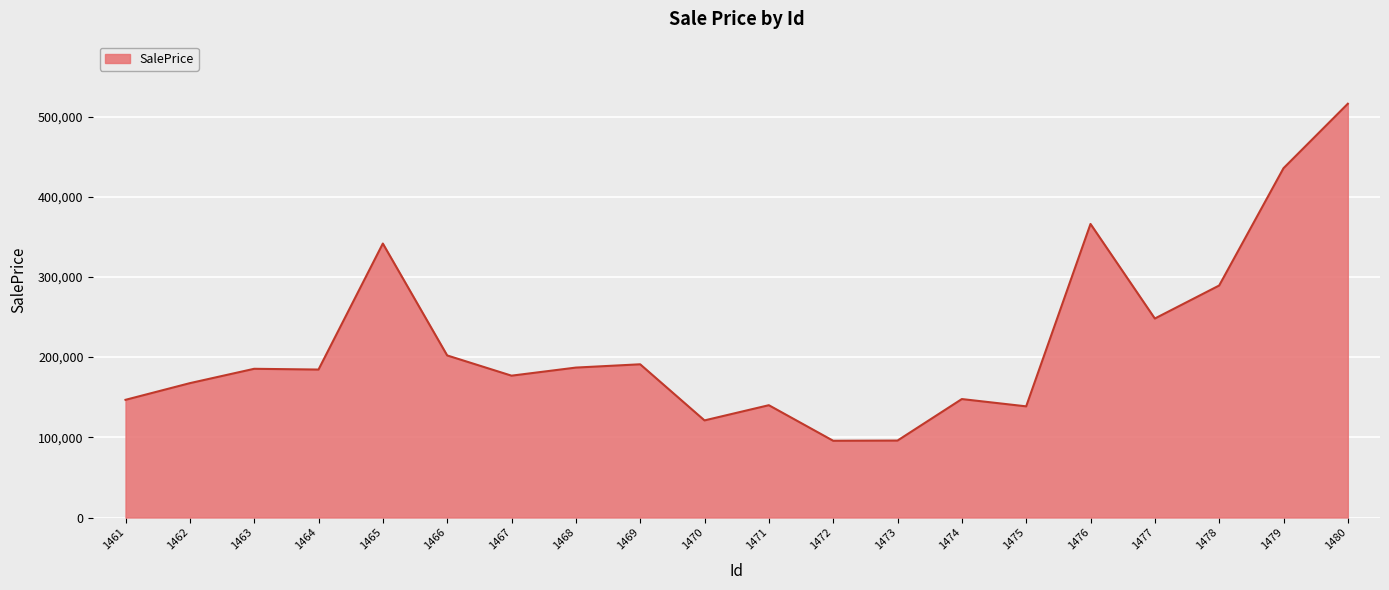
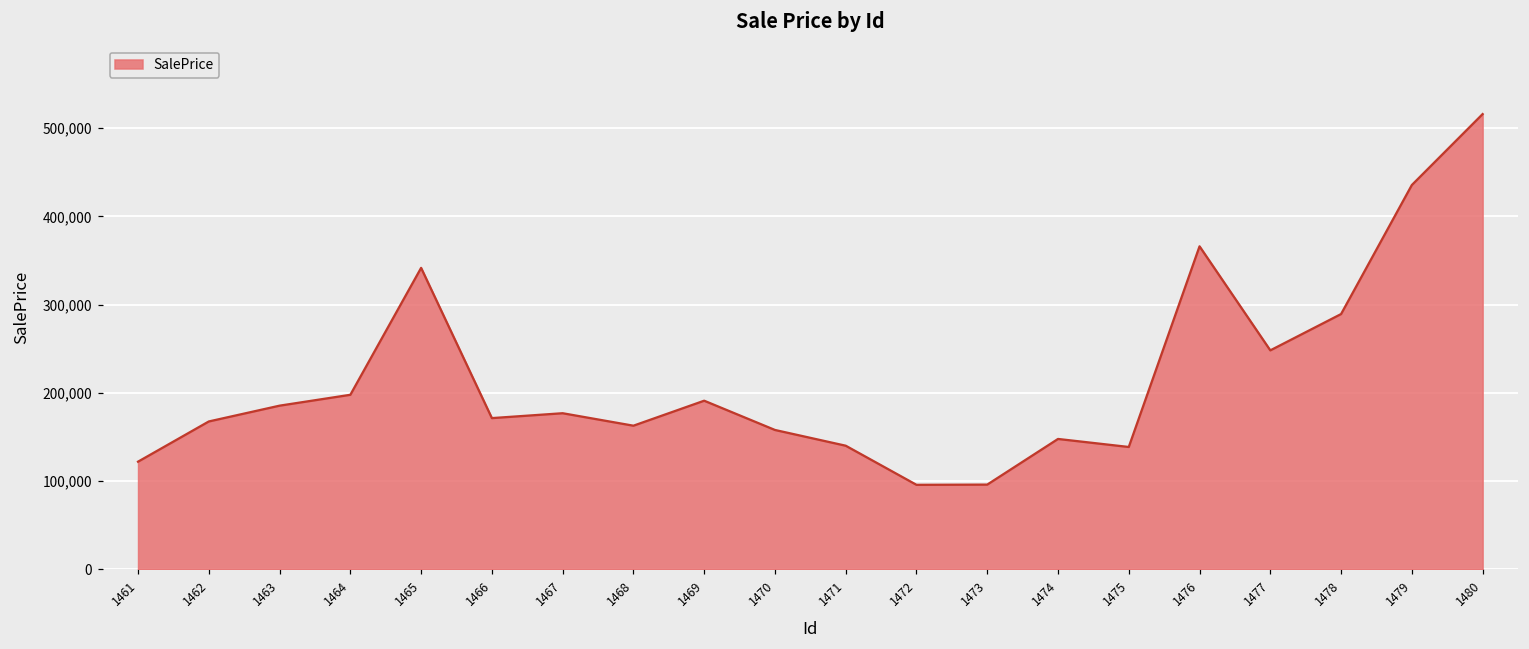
1461: 150,000 -> 120,000
1464: 180,000 -> 200,000
1466: 200,000 -> 170,000
1468: 190,000 -> 160,000
1470: 120,000 -> 160,000
